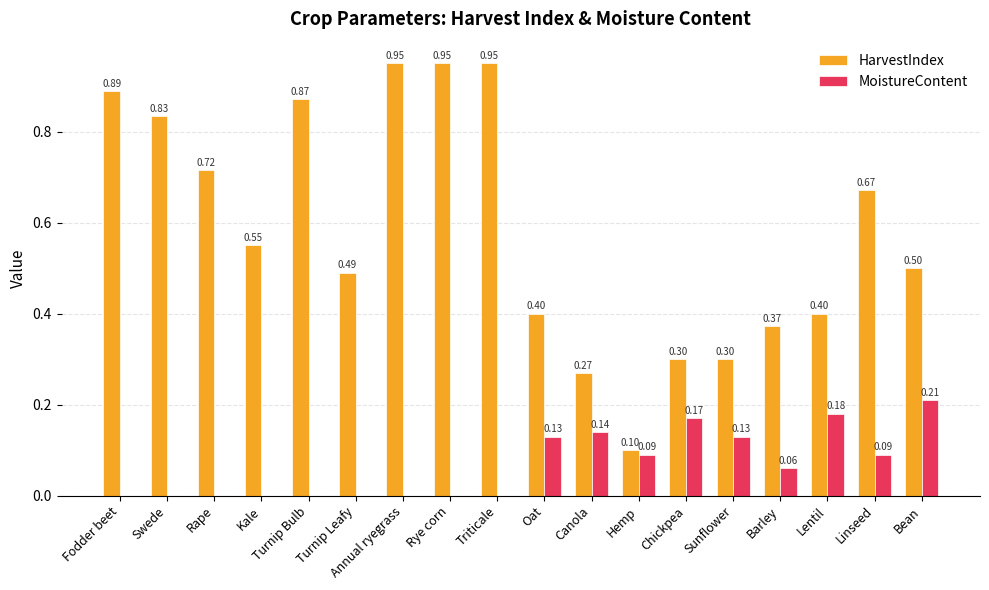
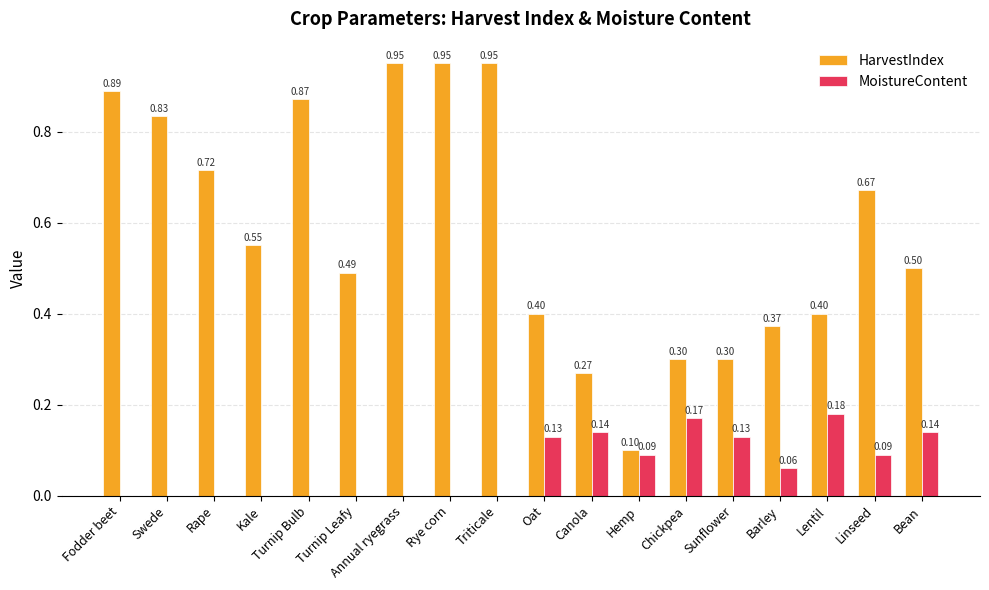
MoistureContent, Bean: 0.21 -> 0.14
